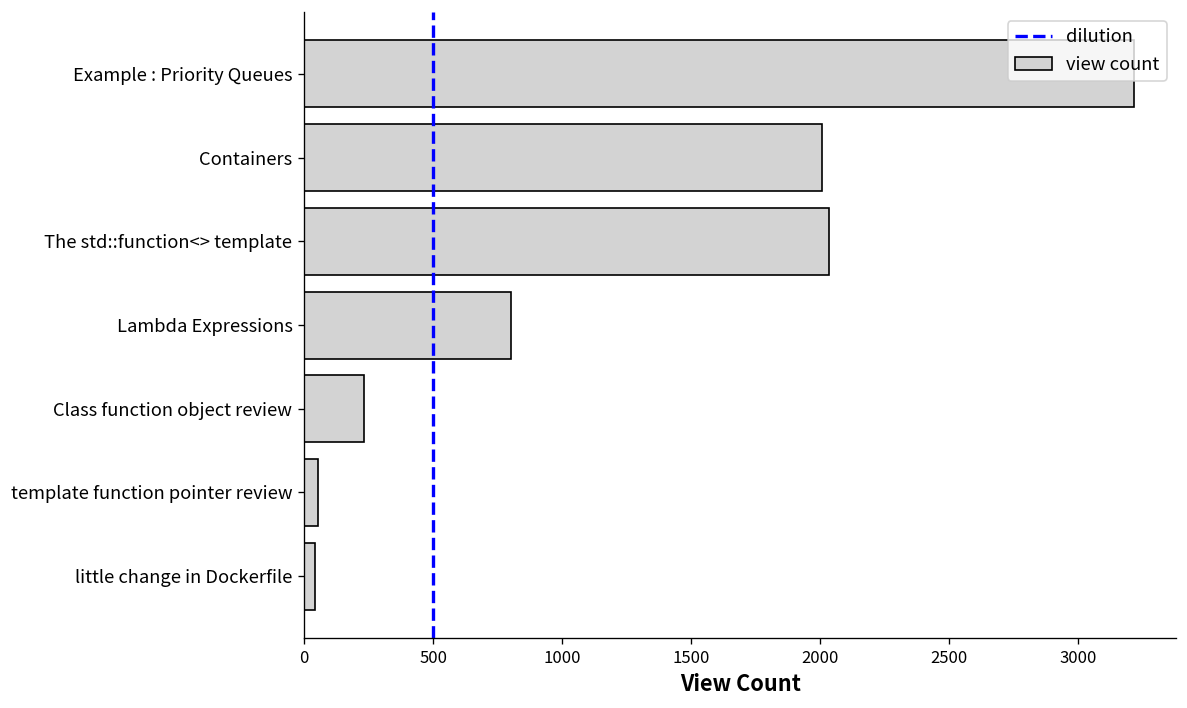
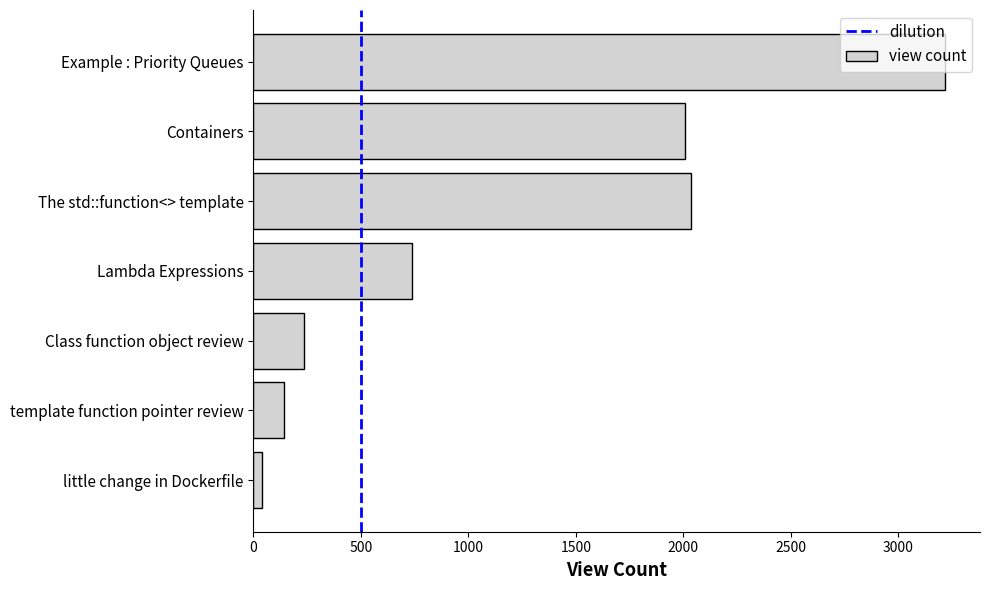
Lambda Expressions: 800 -> 740
template function pointer review: 50 -> 140
